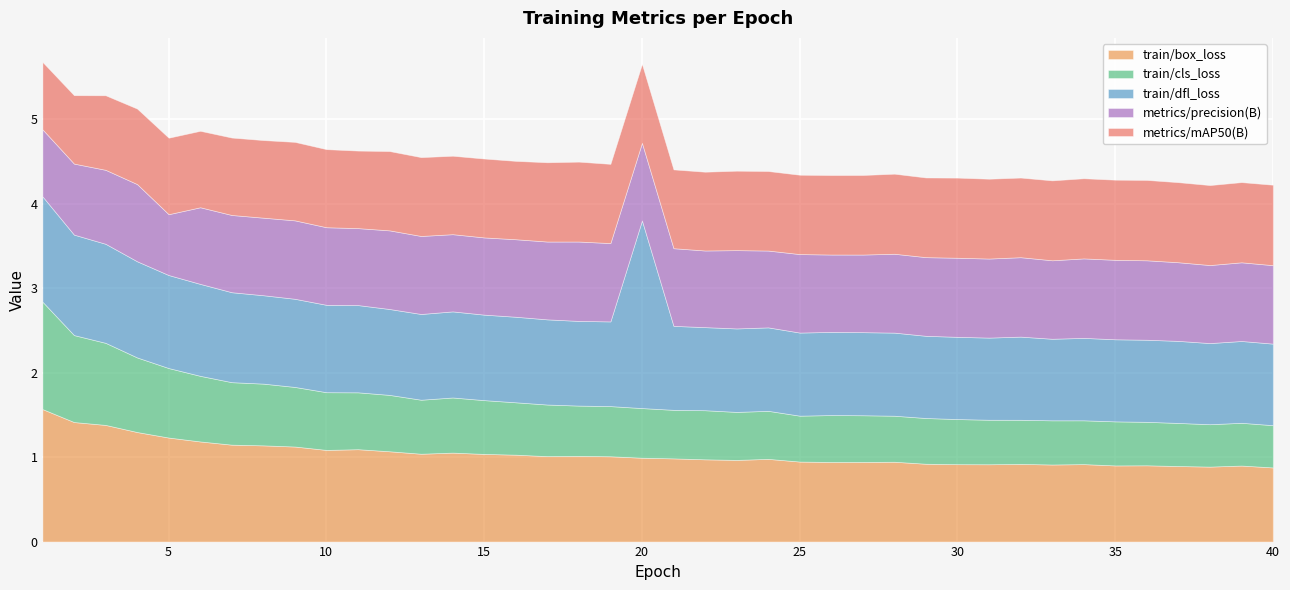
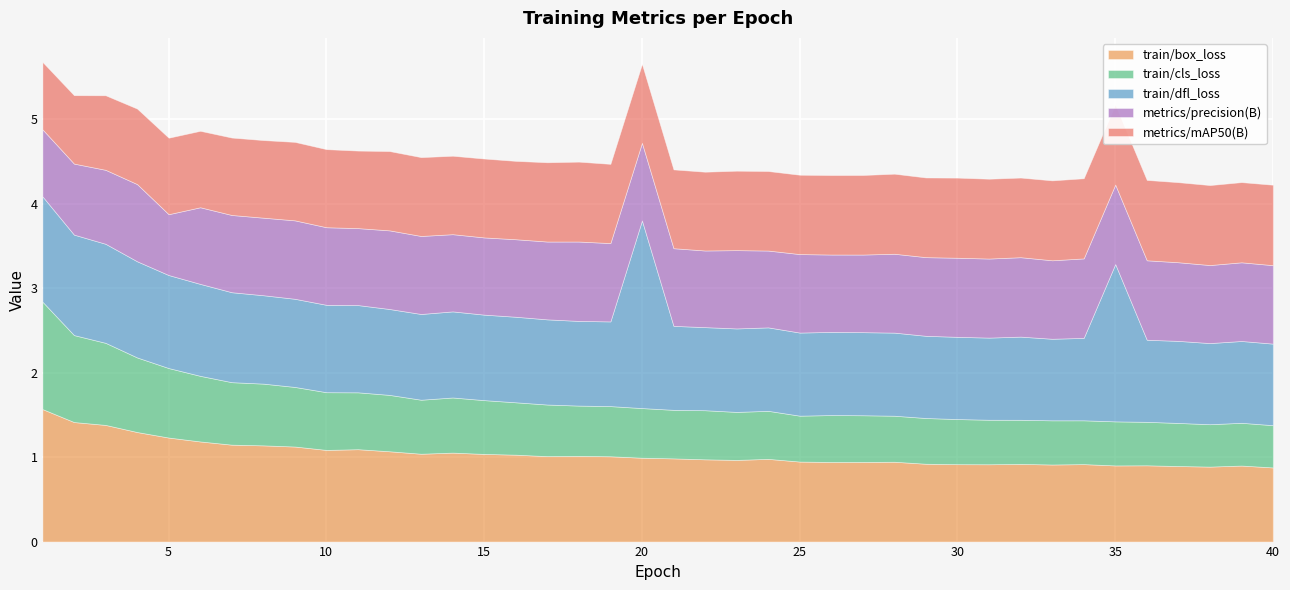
train/dfl_loss, 35: 1.0 -> 1.9
